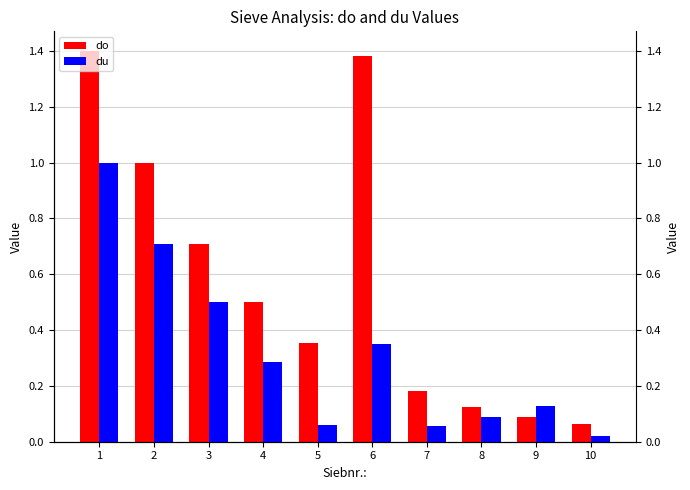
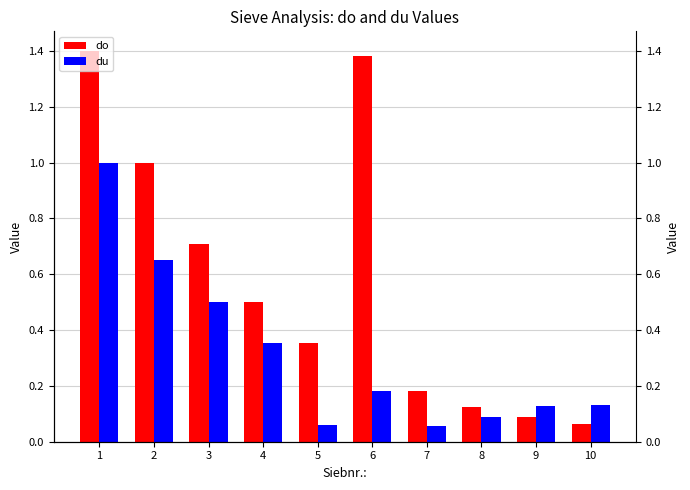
du, 2: 0.71 -> 0.65
du, 4: 0.29 -> 0.36
du, 6: 0.35 -> 0.18
du, 10: 0.02 -> 0.13
